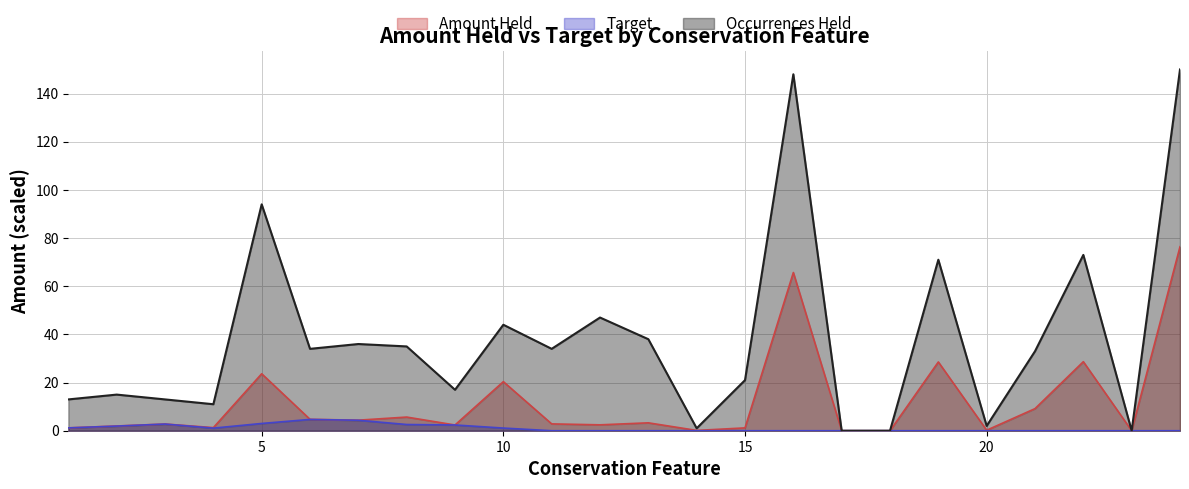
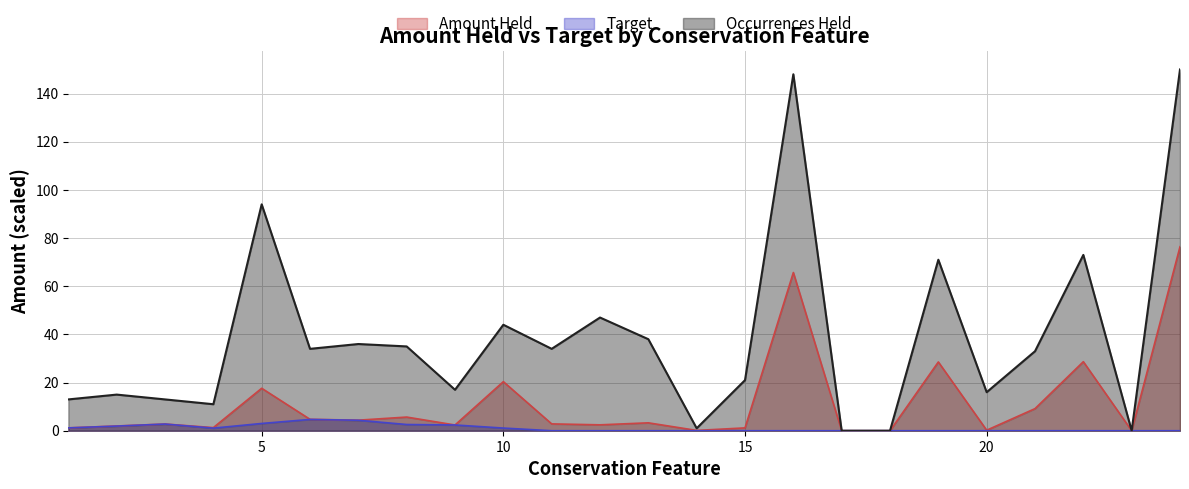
Amount Held, 5: 24 -> 18
Occurrences Held, 20: 2 -> 16
